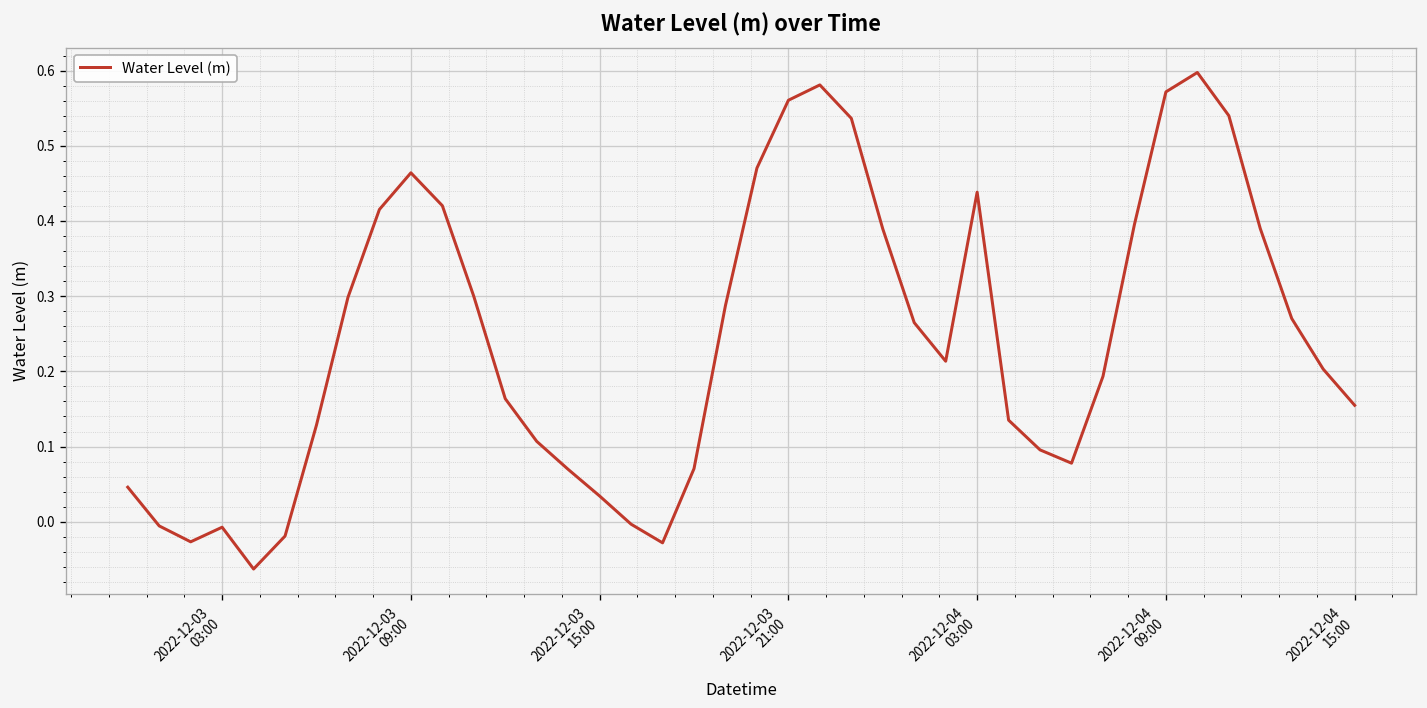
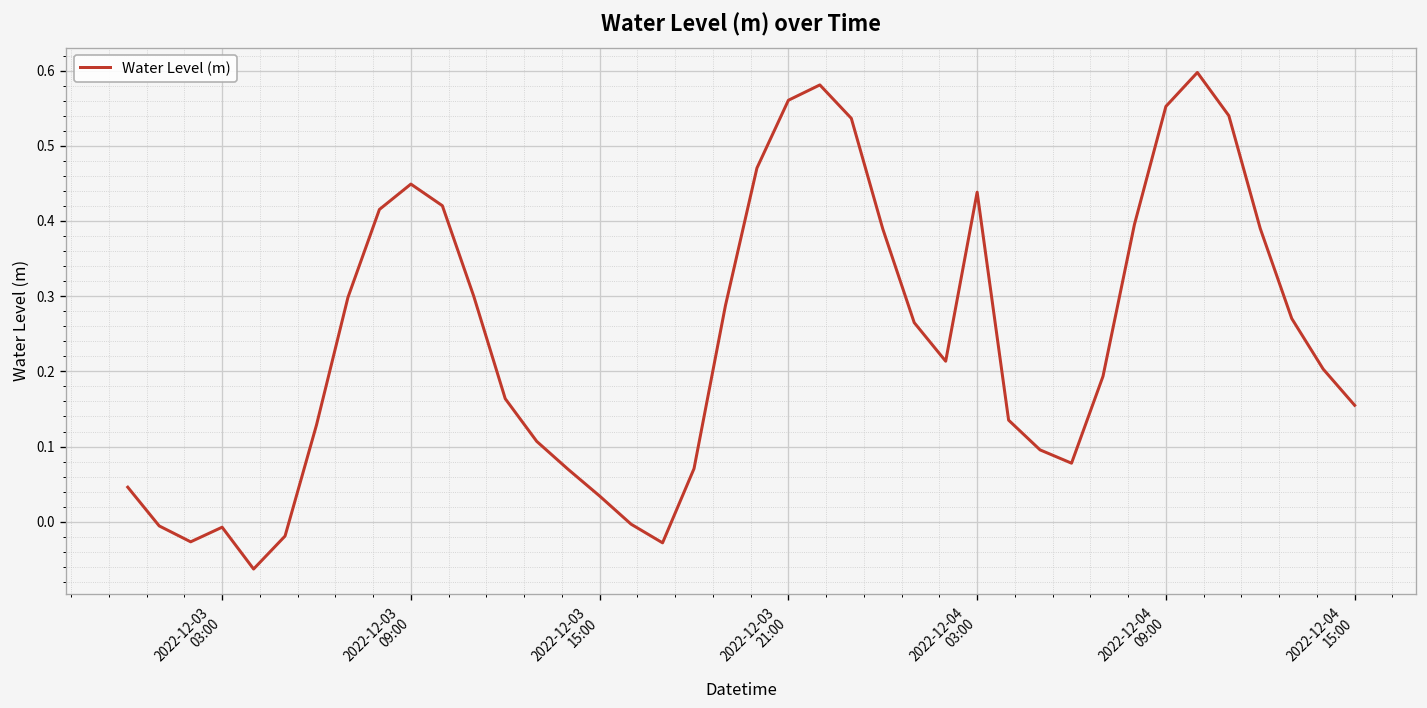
2022-12-03 09:00: 0.46 -> 0.45
2022-12-04 09:00: 0.57 -> 0.55
